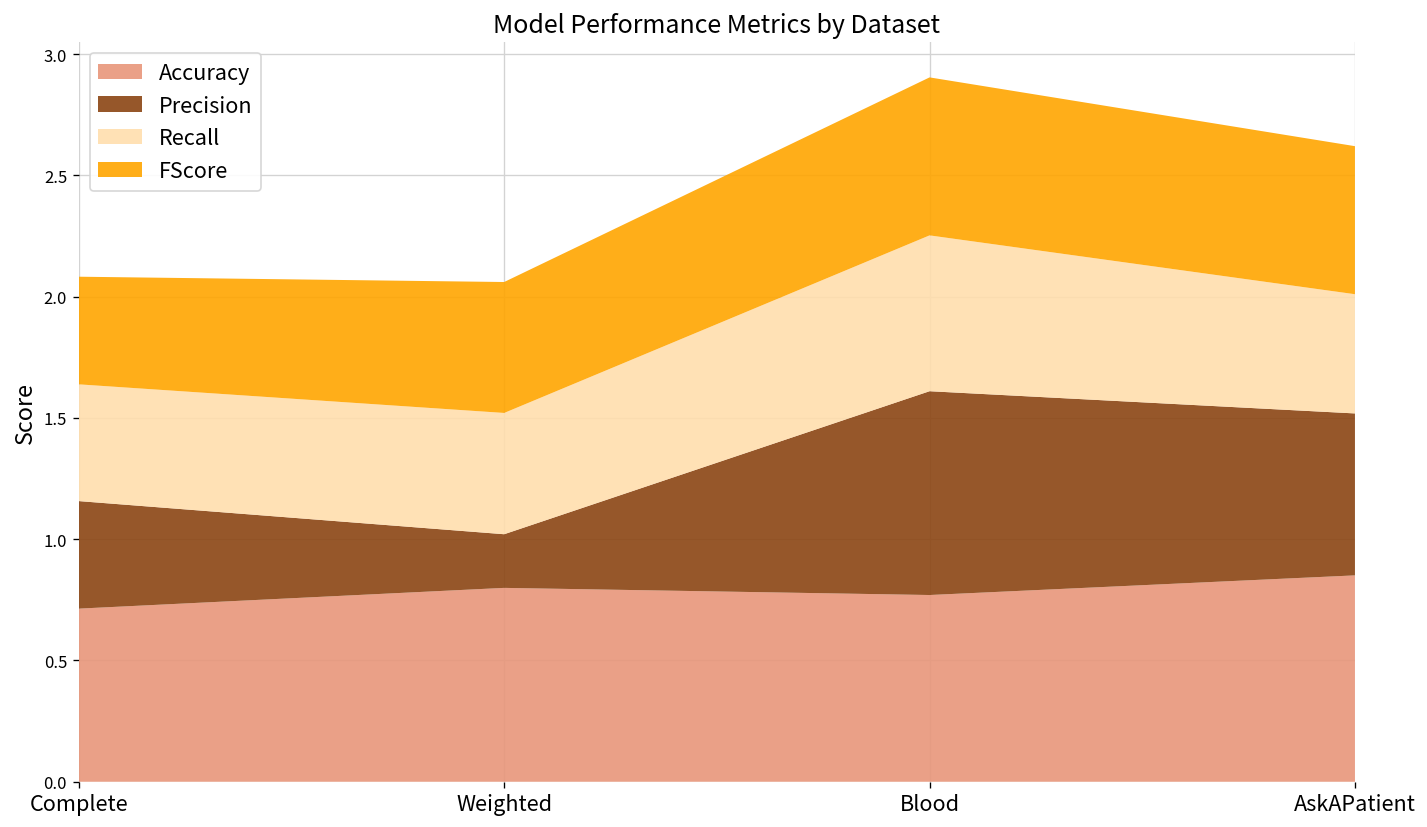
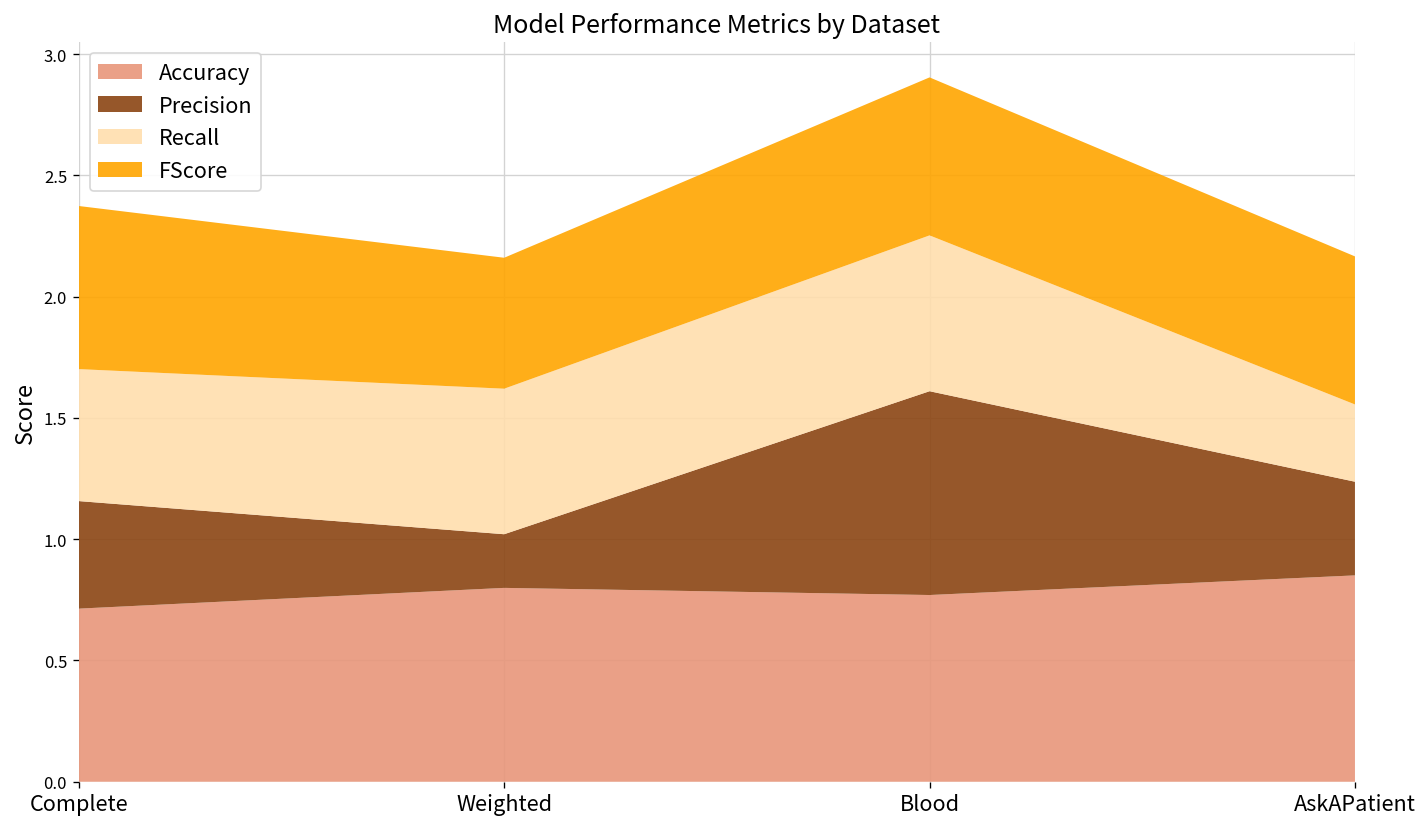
Recall, Complete: 0.48 -> 0.54
FScore, Complete: 0.44 -> 0.67
Recall, Weighted: 0.5 -> 0.6
Precision, AskAPatient: 0.67 -> 0.39
Recall, AskAPatient: 0.49 -> 0.32
